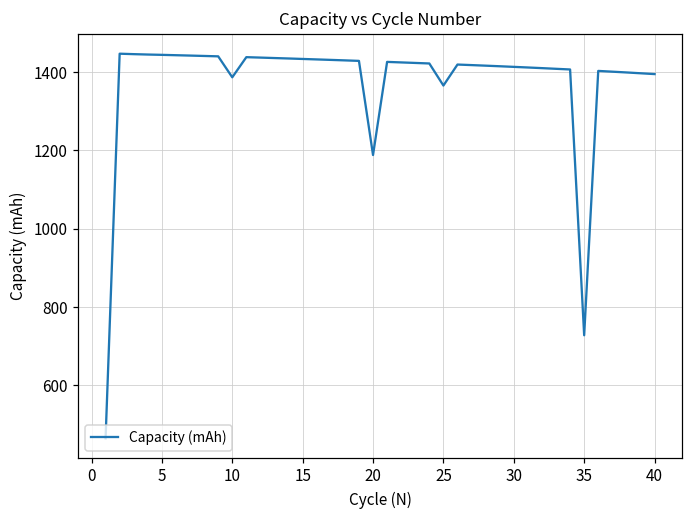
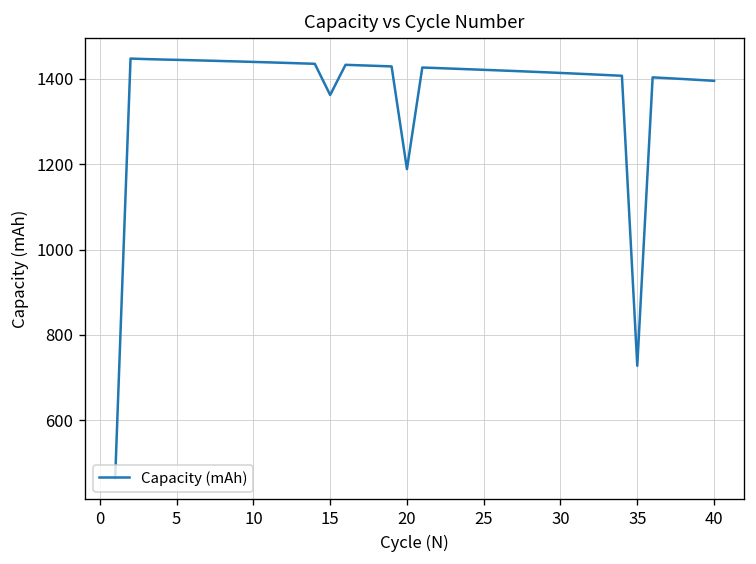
10: 1390 -> 1440
15: 1430 -> 1360
25: 1370 -> 1420
